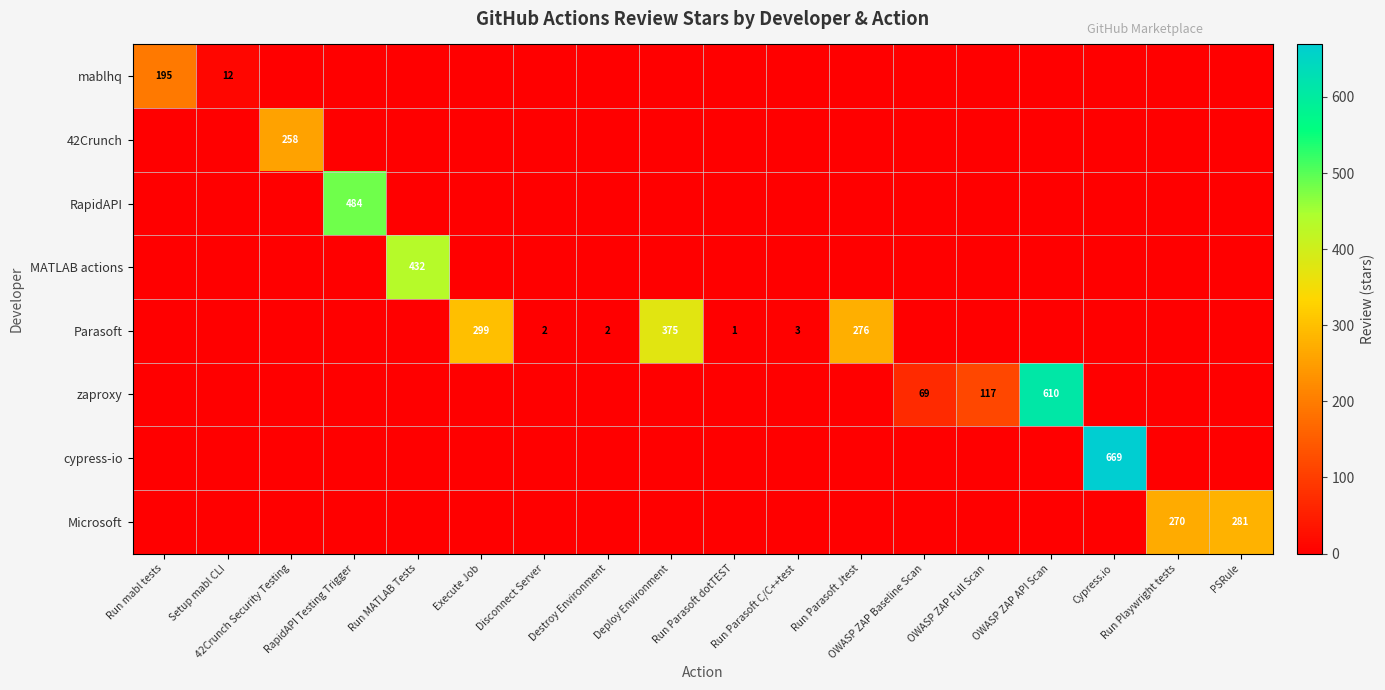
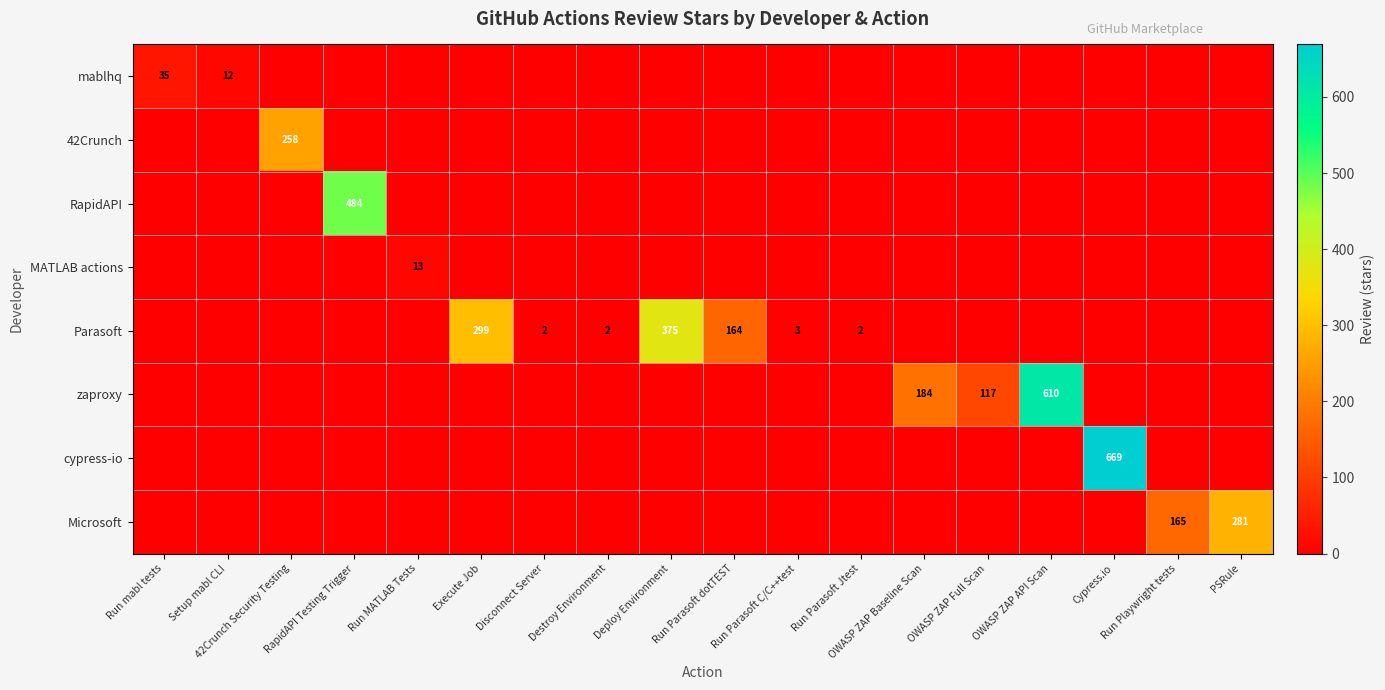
mablhq, Run mabl tests: 195 -> 35
MATLAB actions, Run MATLAB Tests: 432 -> 13
Parasoft, Run Parasoft dotTEST: 1 -> 164
Parasoft, Run Parasoft Jtest: 276 -> 2
zaproxy, OWASP ZAP Baseline Scan: 69 -> 184
Microsoft, Run Playwright tests: 270 -> 165
